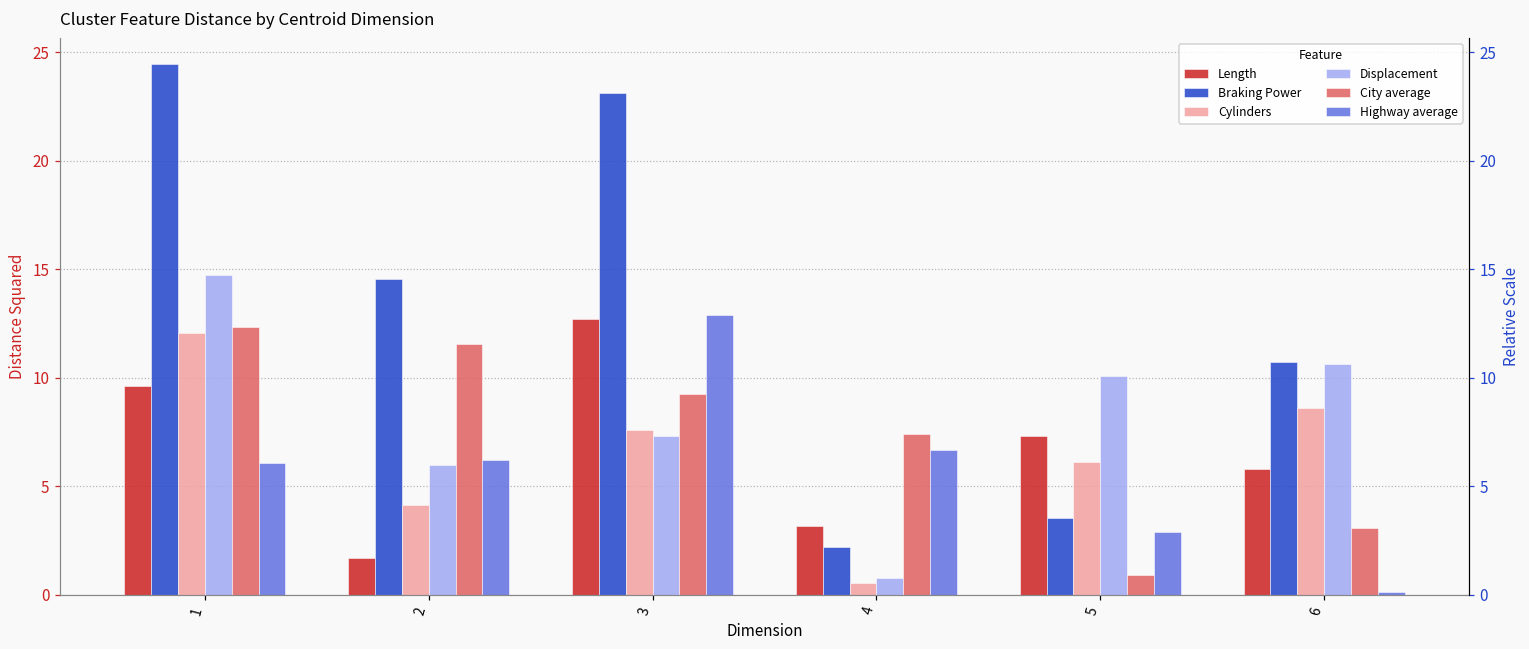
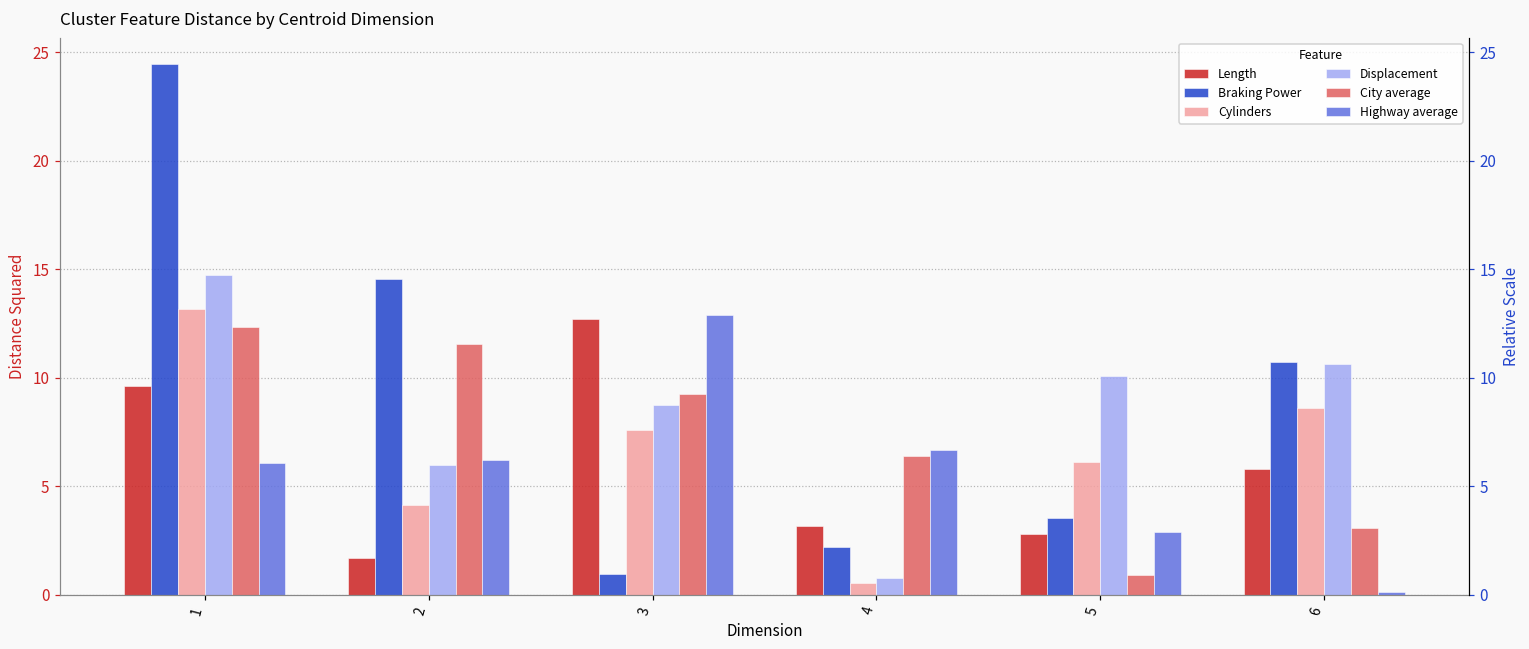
Cylinders, 1: 12.1 -> 13.2
Braking Power, 3: 23.1 -> 1.0
Displacement, 3: 7.3 -> 8.7
City average, 4: 7.4 -> 6.4
Length, 5: 7.3 -> 2.8
